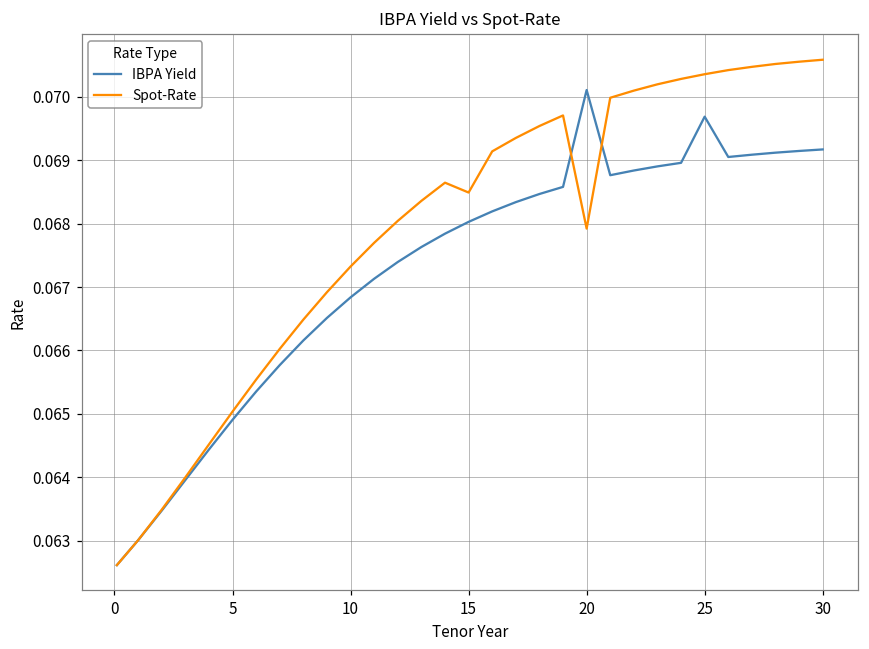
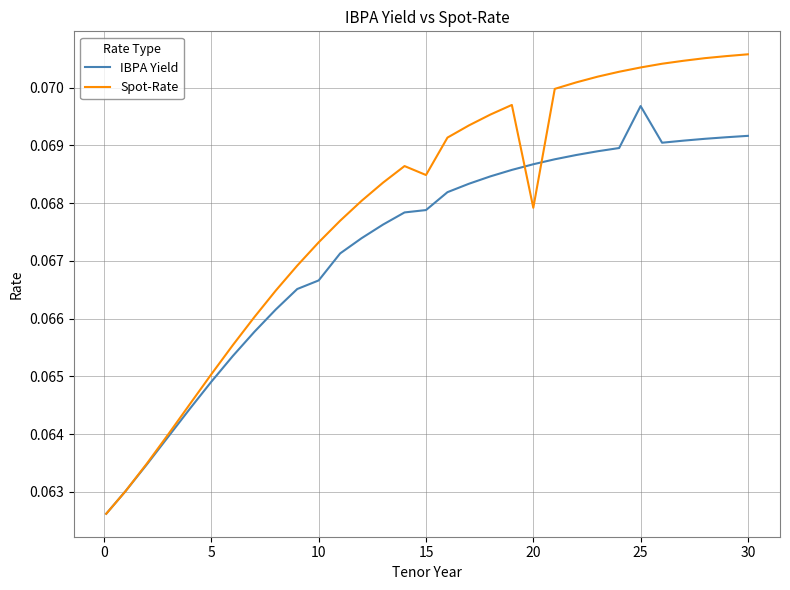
IBPA Yield, 10: 0.0668 -> 0.0667
IBPA Yield, 15: 0.0680 -> 0.0679
IBPA Yield, 20: 0.0701 -> 0.0687
